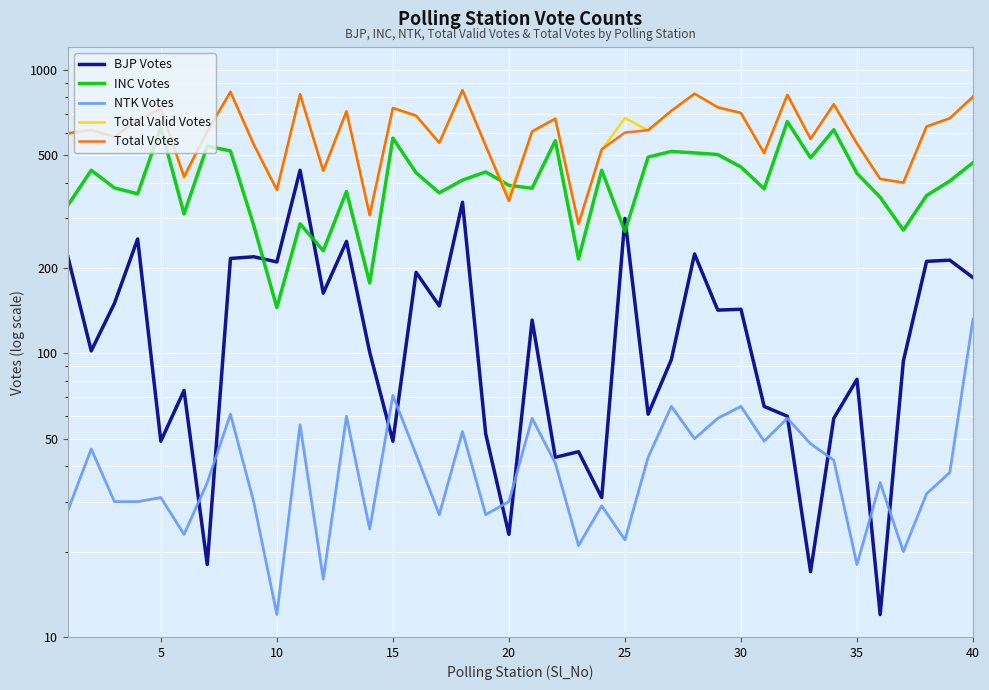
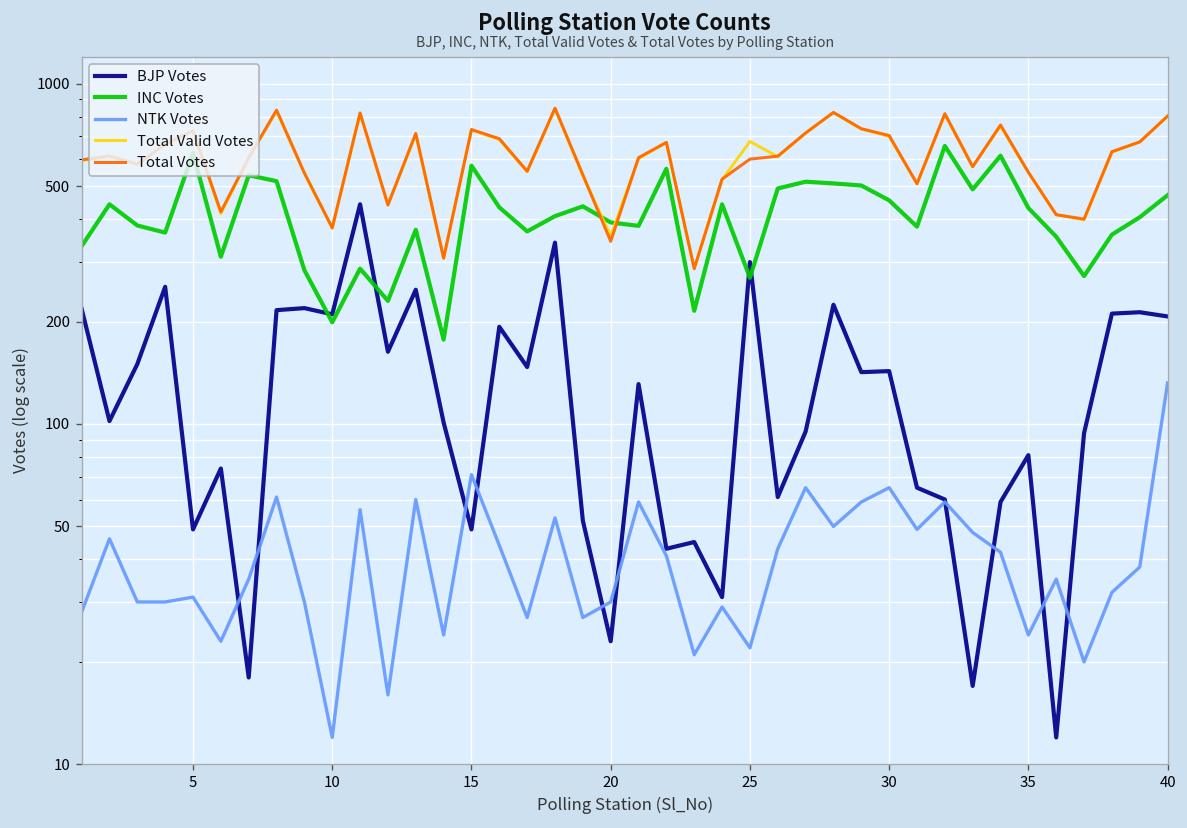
INC Votes, 10: 150 -> 200
NTK Votes, 35: 18 -> 24
BJP Votes, 40: 190 -> 210
